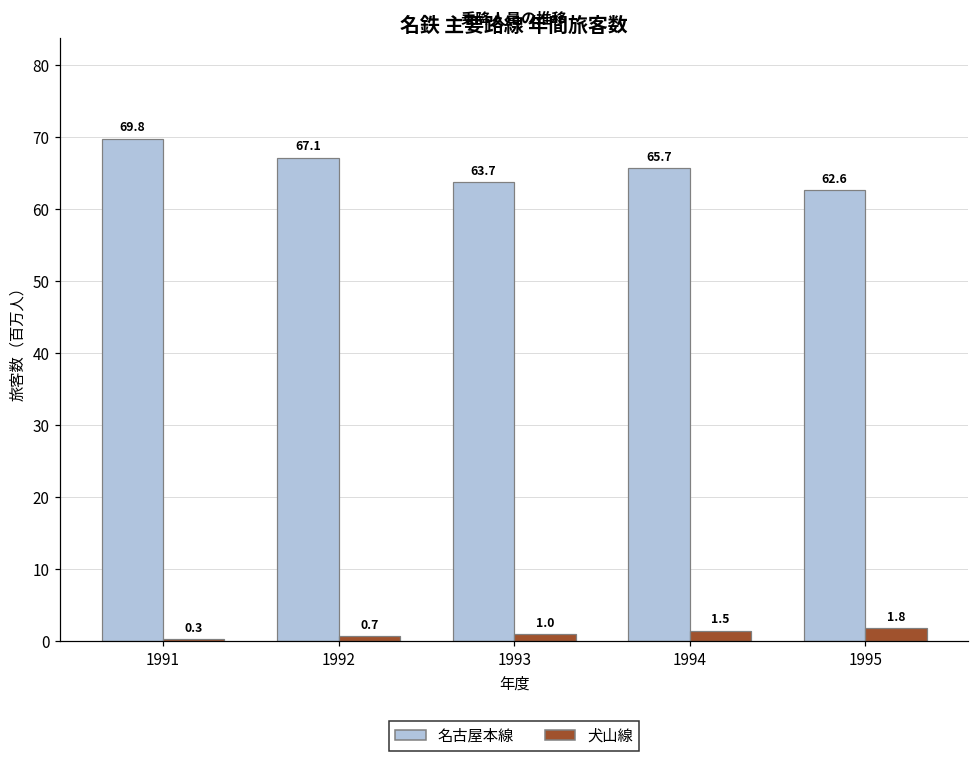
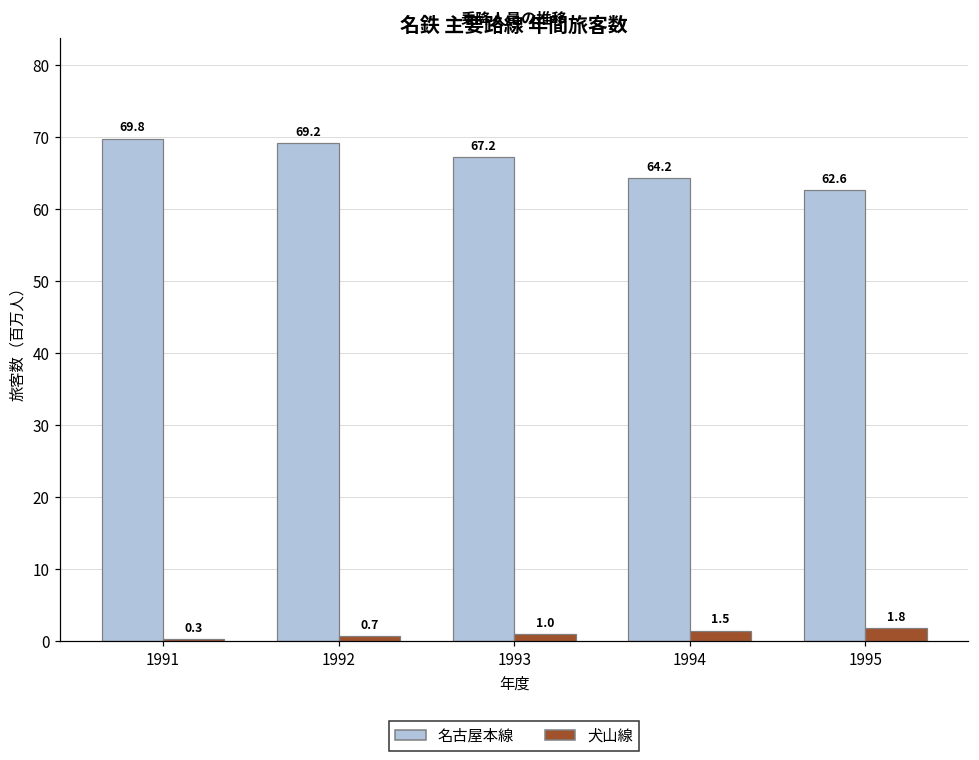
名古屋本線, 1992: 67.1 -> 69.2
名古屋本線, 1993: 63.7 -> 67.2
名古屋本線, 1994: 65.7 -> 64.2
